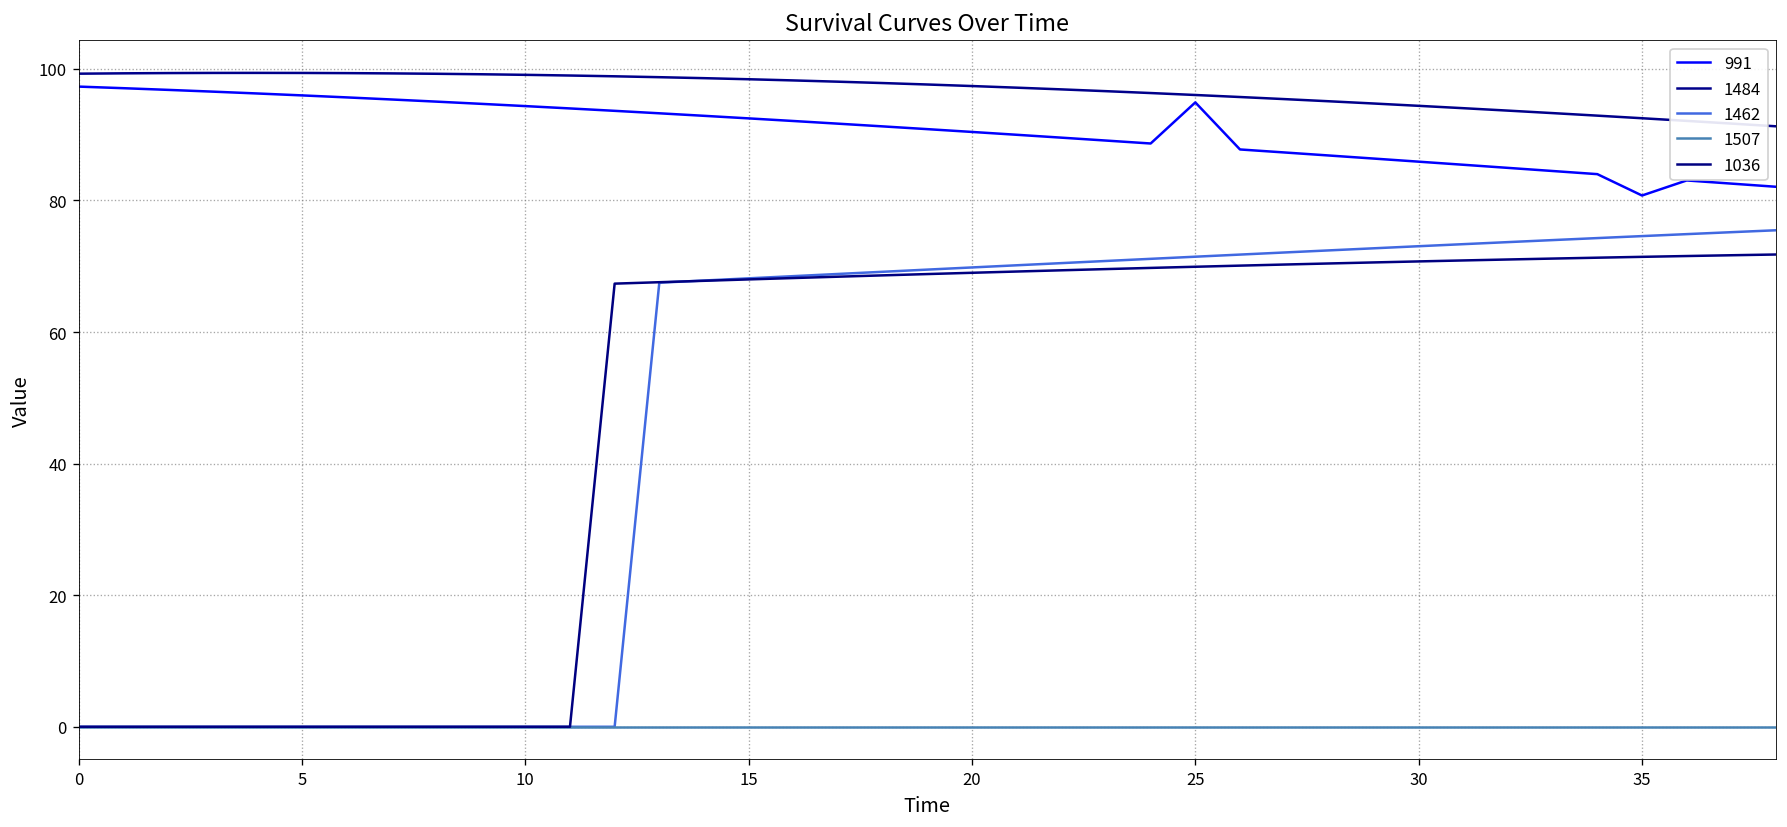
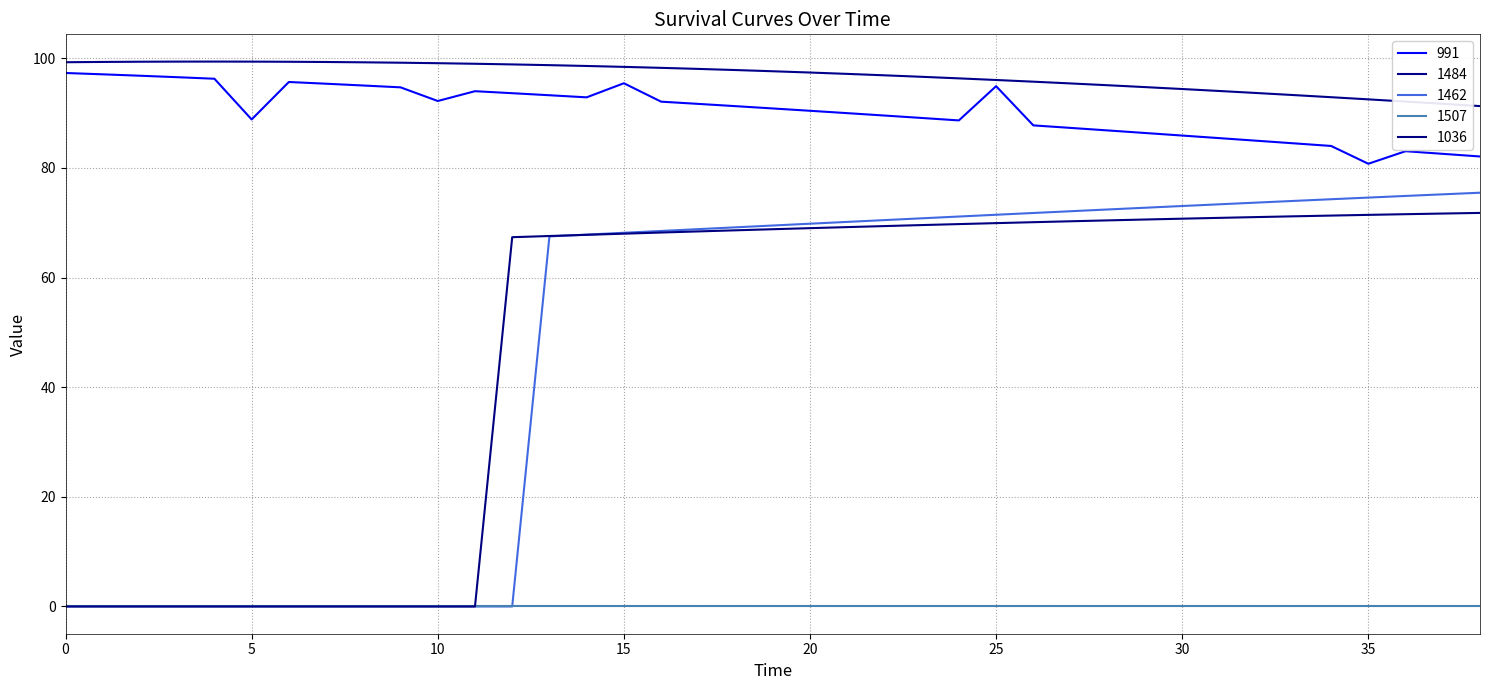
991, 5: 96 -> 89
991, 10: 94 -> 92
991, 15: 92 -> 95
